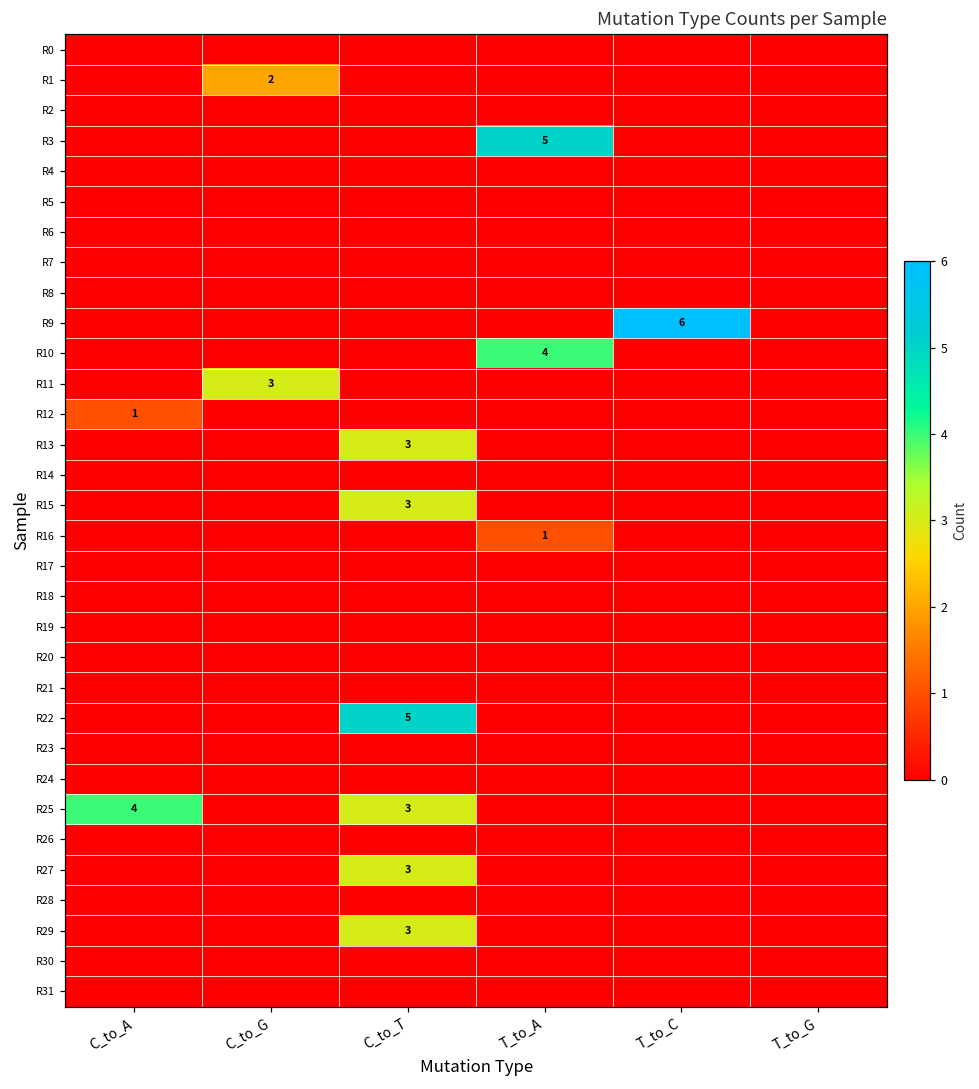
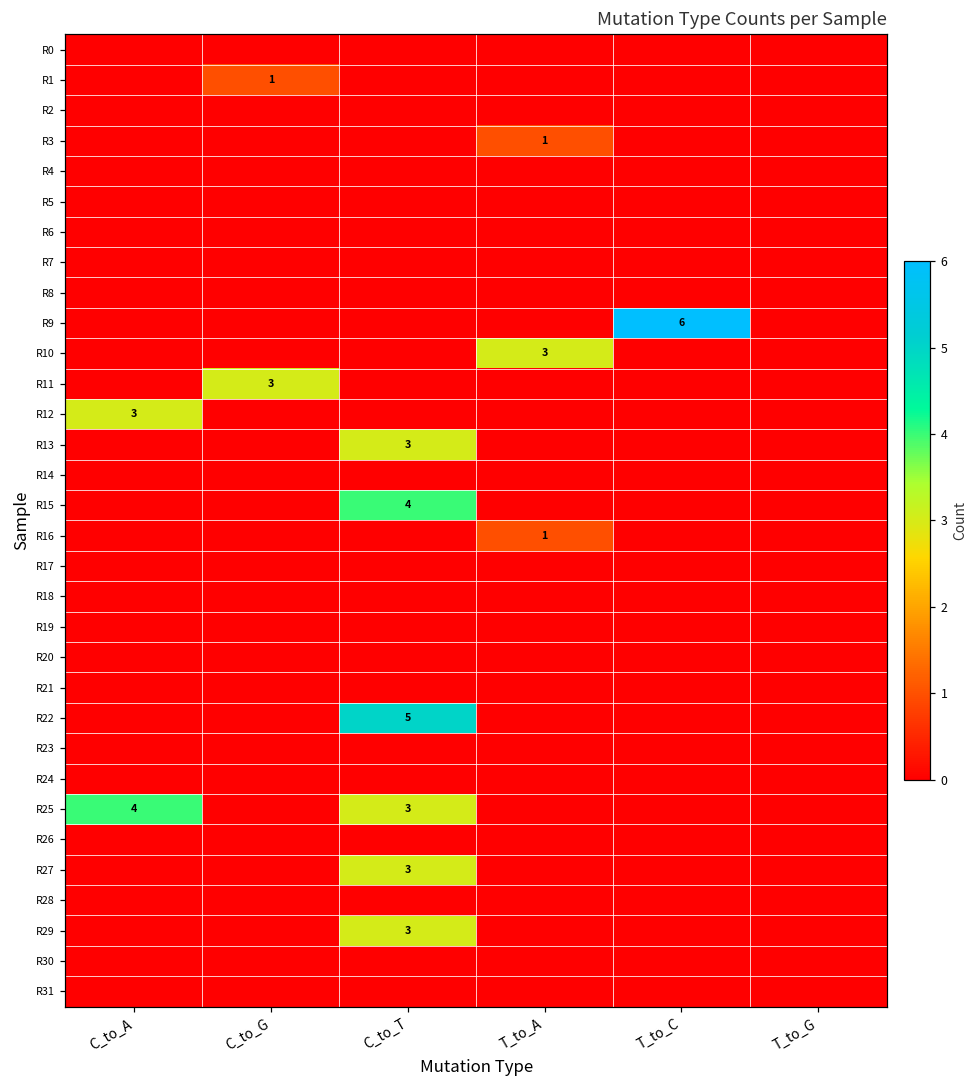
R1, C_to_G: 2 -> 1
R3, T_to_A: 5 -> 1
R10, T_to_A: 4 -> 3
R12, C_to_A: 1 -> 3
R15, C_to_T: 3 -> 4
